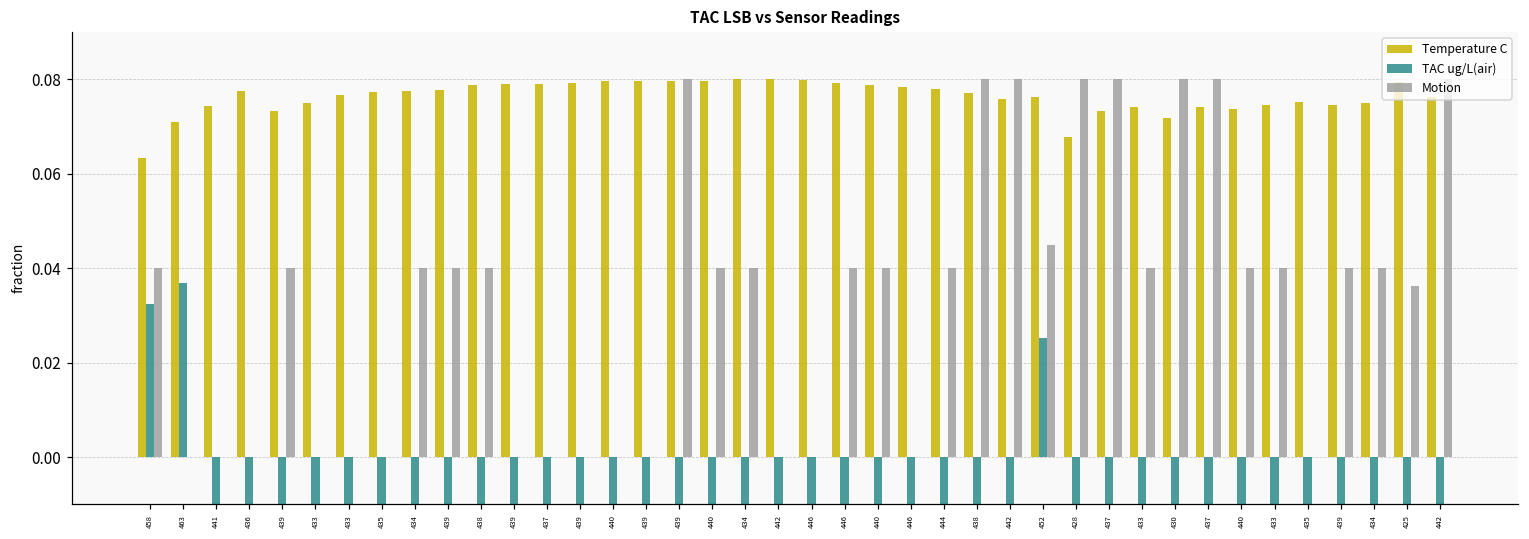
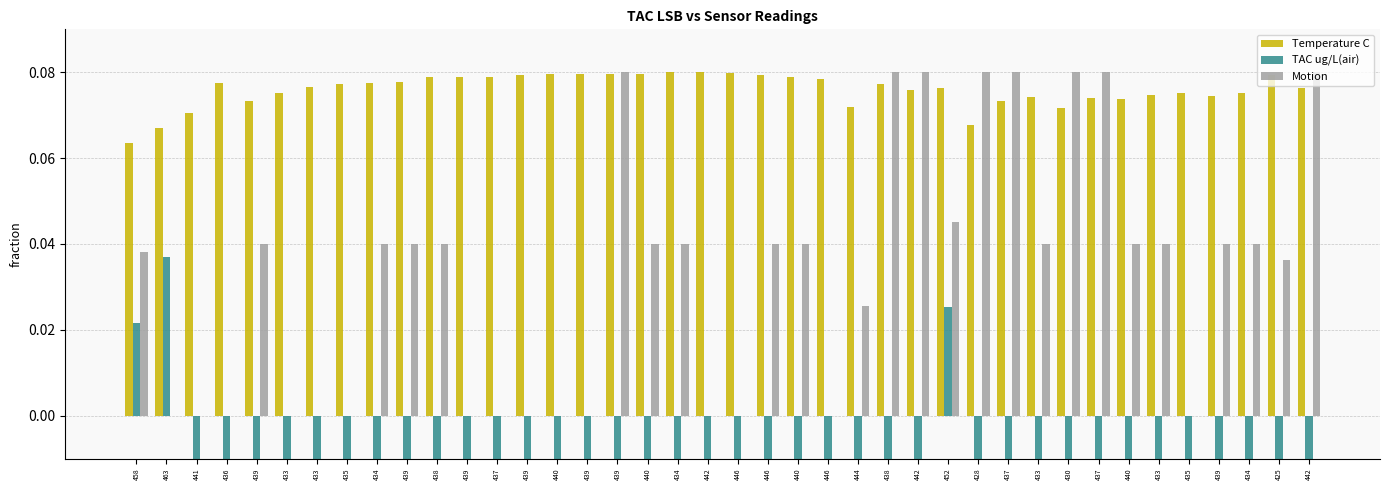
TAC ug/L(air), 458: 0.032 -> 0.022
Motion, 458: 0.040 -> 0.038
Temperature C, 463: 0.071 -> 0.067
Temperature C, 441: 0.074 -> 0.071
Temperature C, 444: 0.078 -> 0.072
Motion, 444: 0.040 -> 0.026
